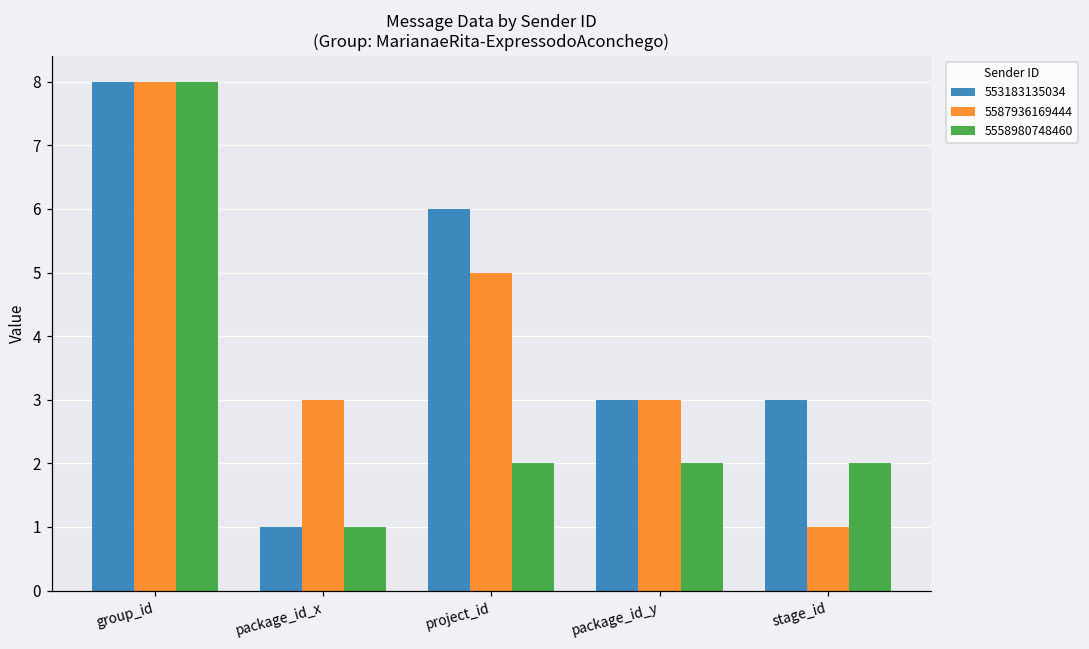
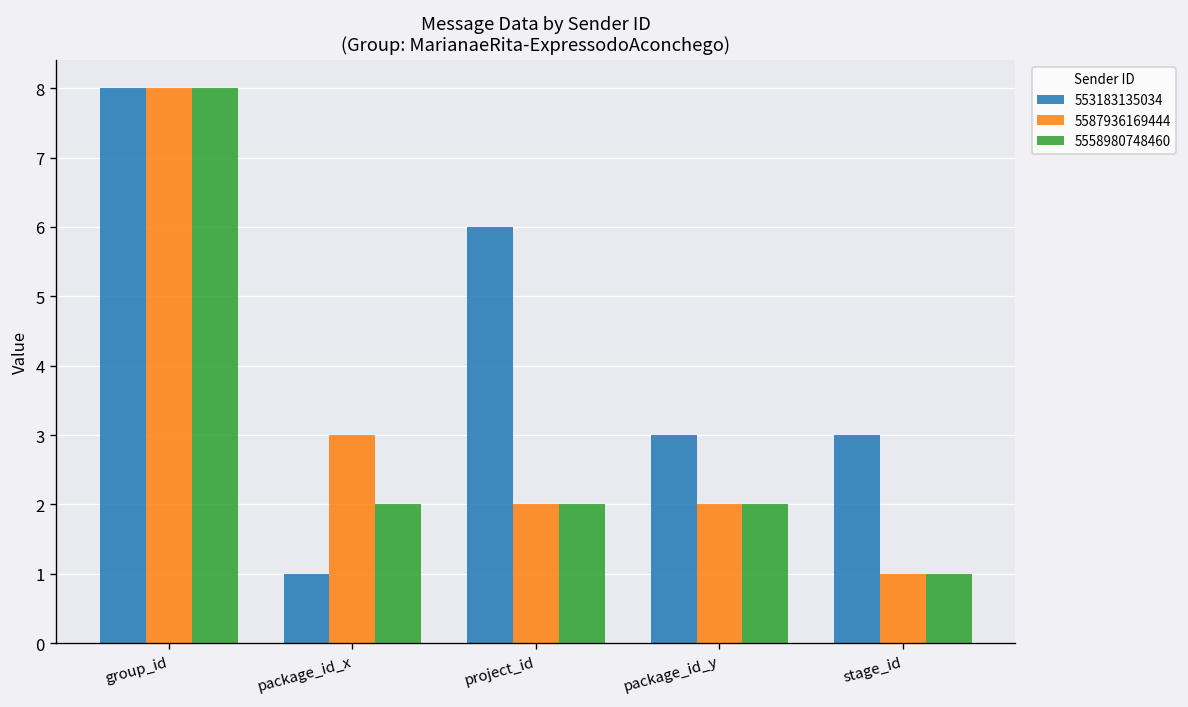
5558980748460, package_id_x: 1 -> 2
5587936169444, project_id: 5 -> 2
5587936169444, package_id_y: 3 -> 2
5558980748460, stage_id: 2 -> 1
